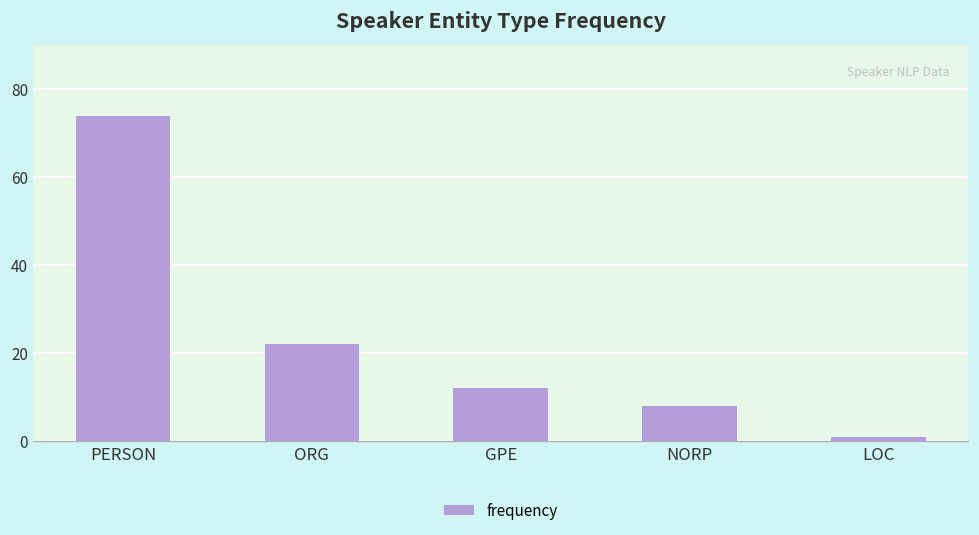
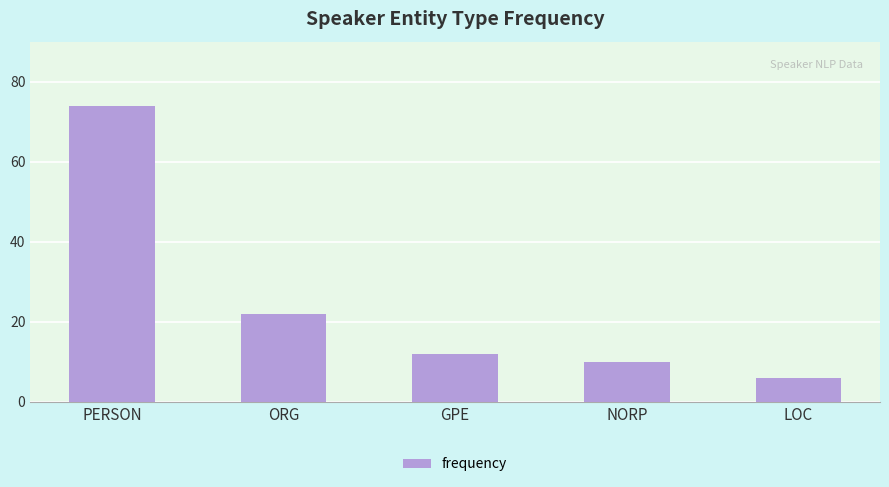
NORP: 8 -> 10
LOC: 1 -> 6
